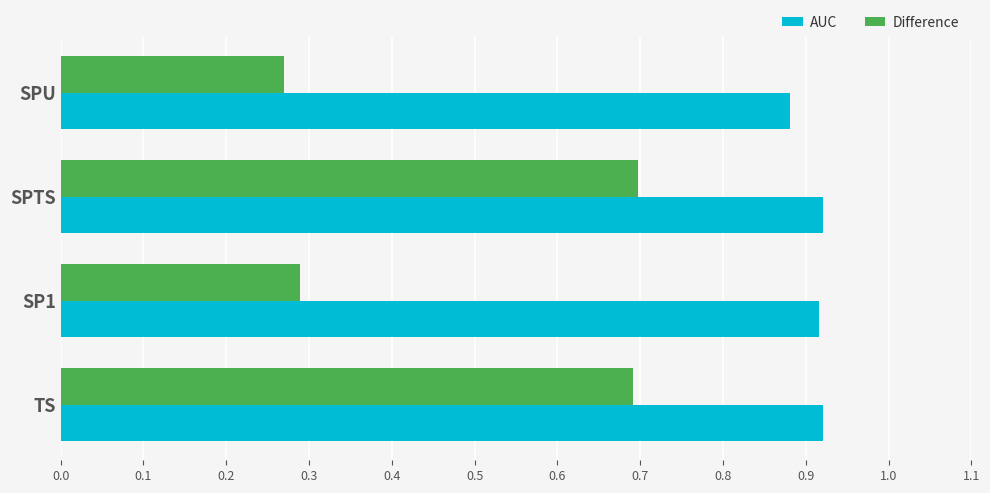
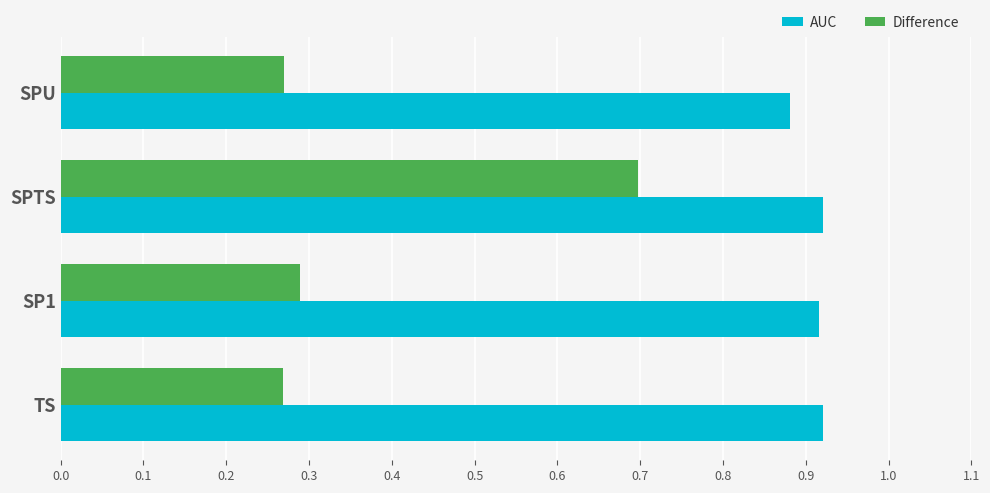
Difference, TS: 0.69 -> 0.27
